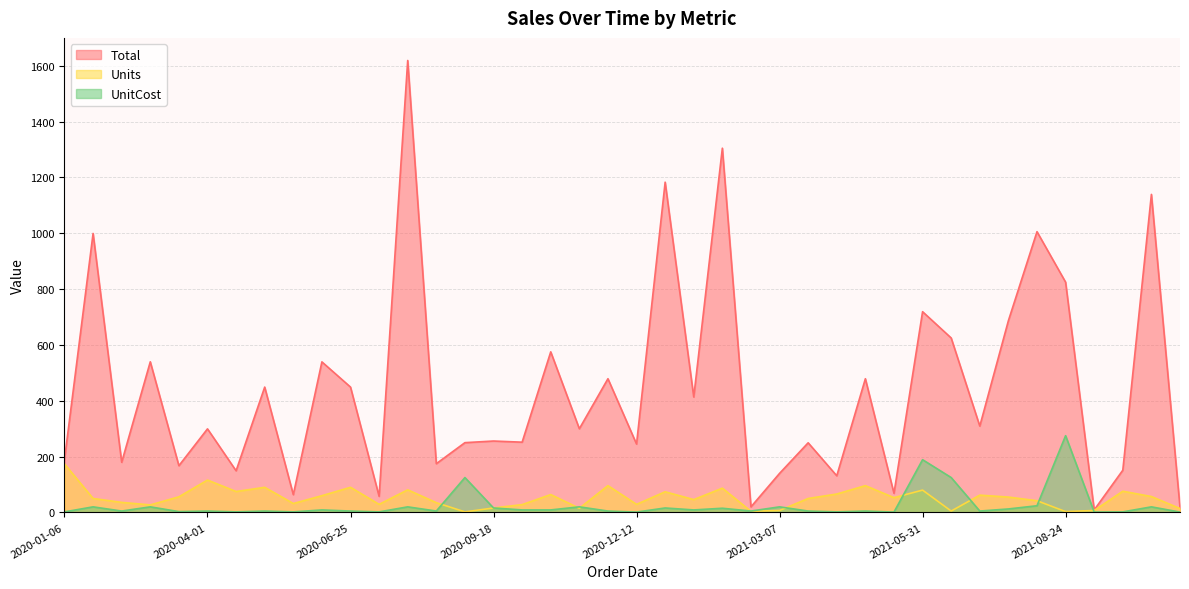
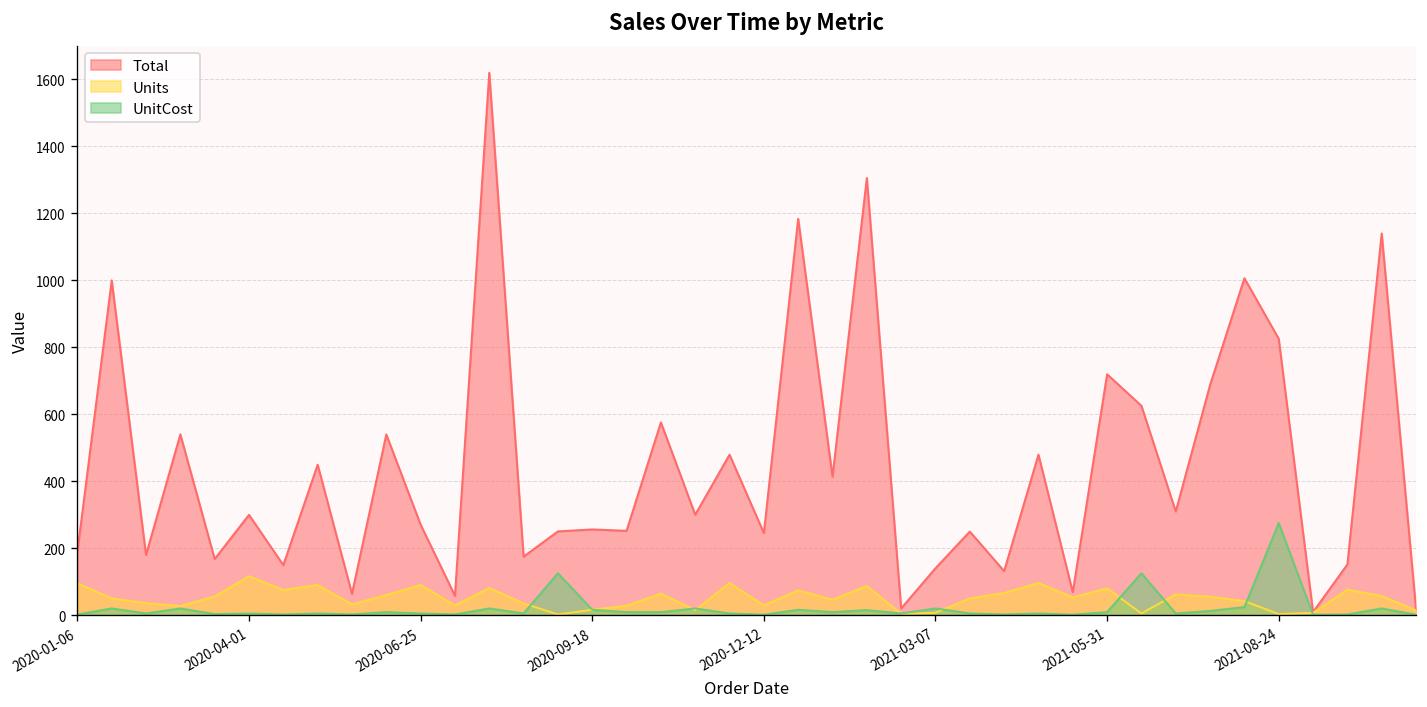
Units, 2020-01-06: 170 -> 100
Total, 2020-06-25: 450 -> 270
UnitCost, 2021-05-31: 190 -> 10
